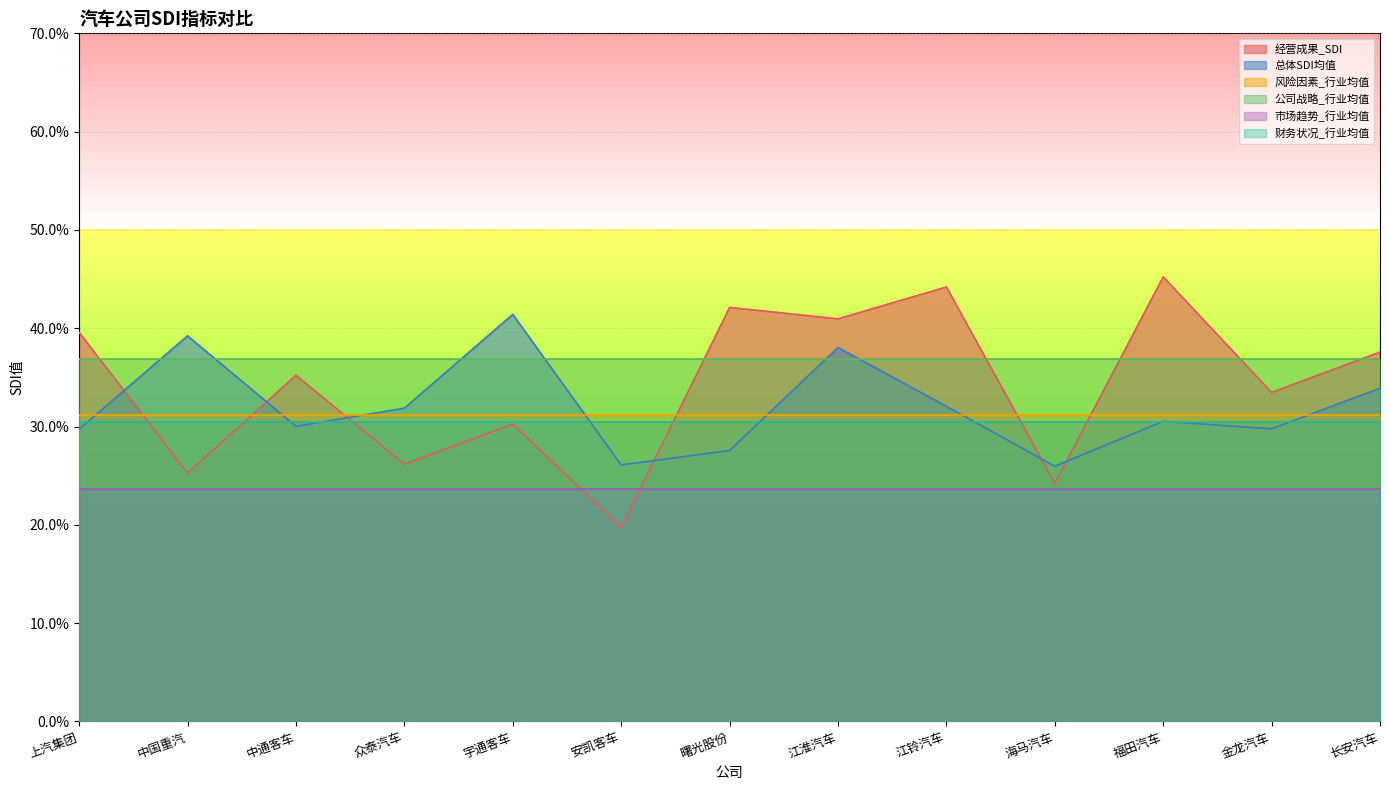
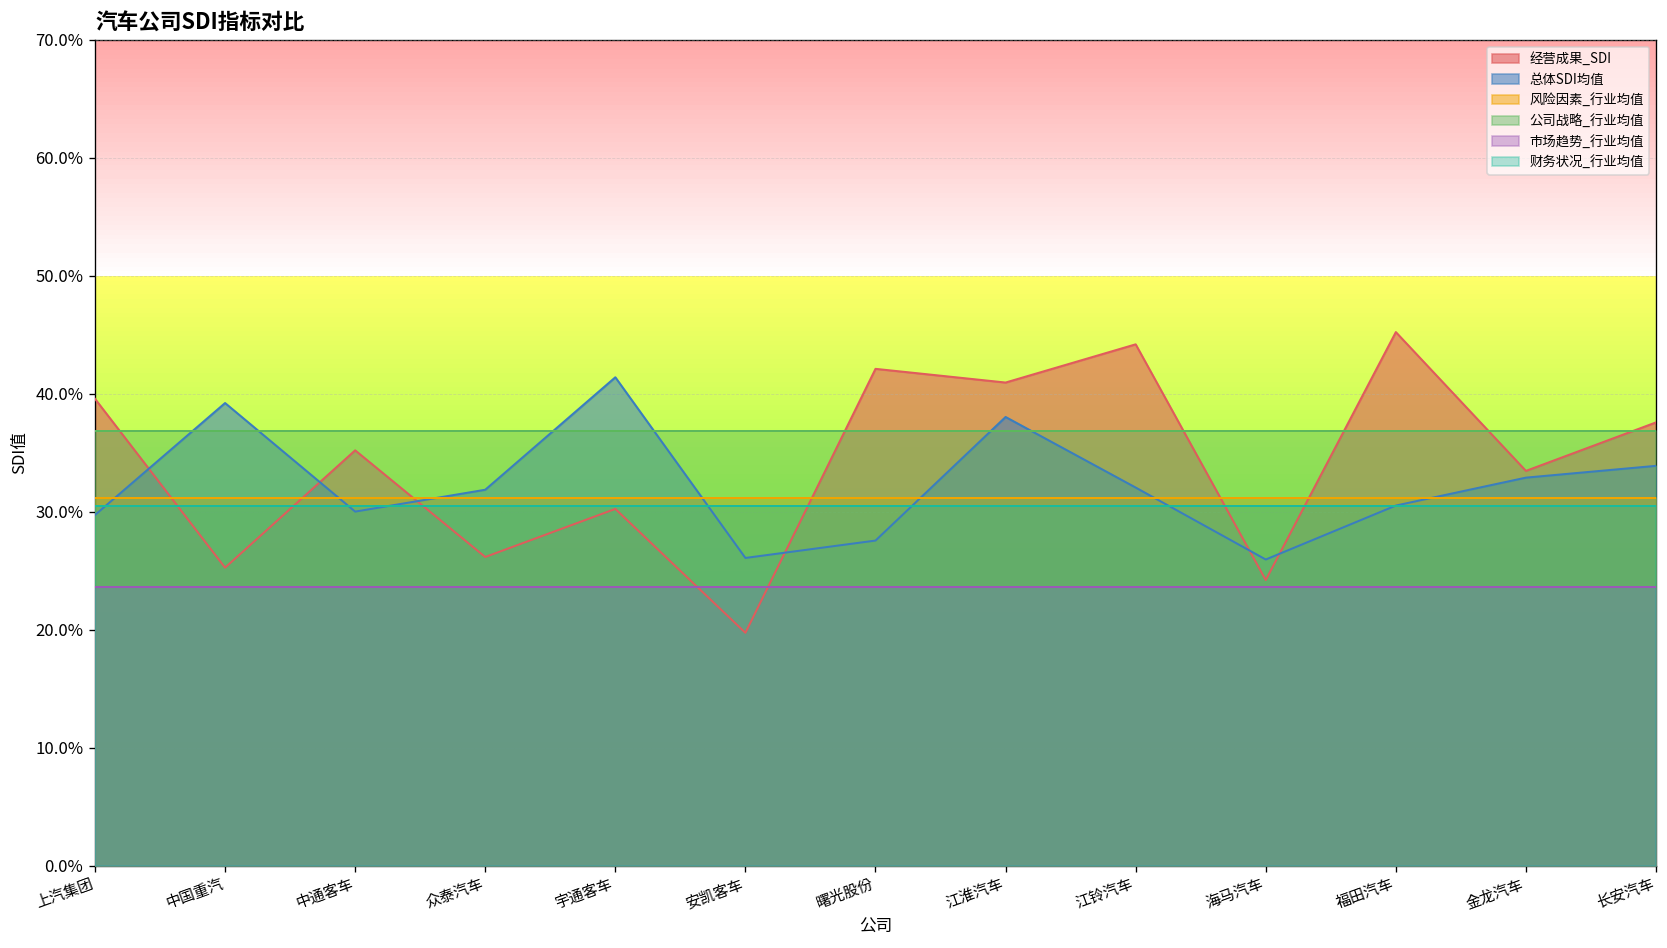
总体SDI均值, 金龙汽车: 30% -> 33%
